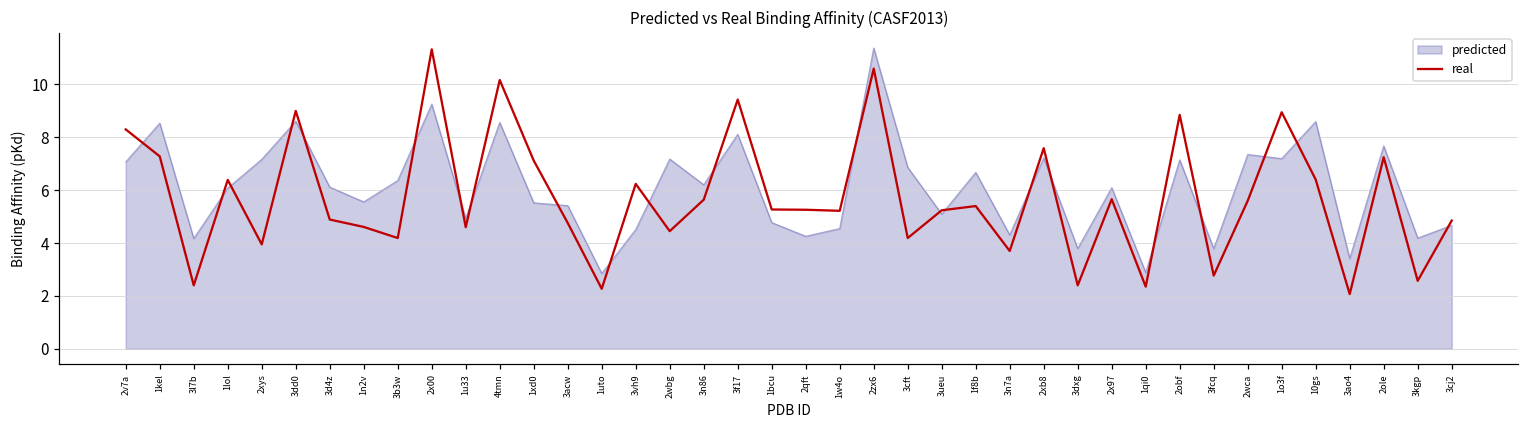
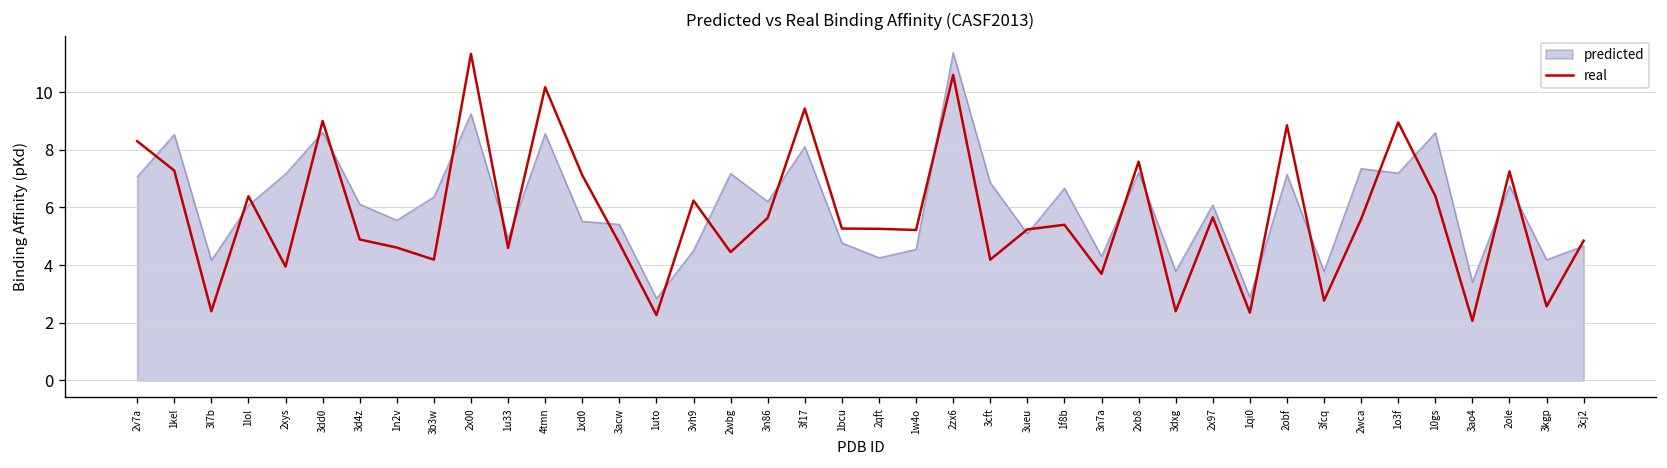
predicted, 2ole: 7.7 -> 6.7
